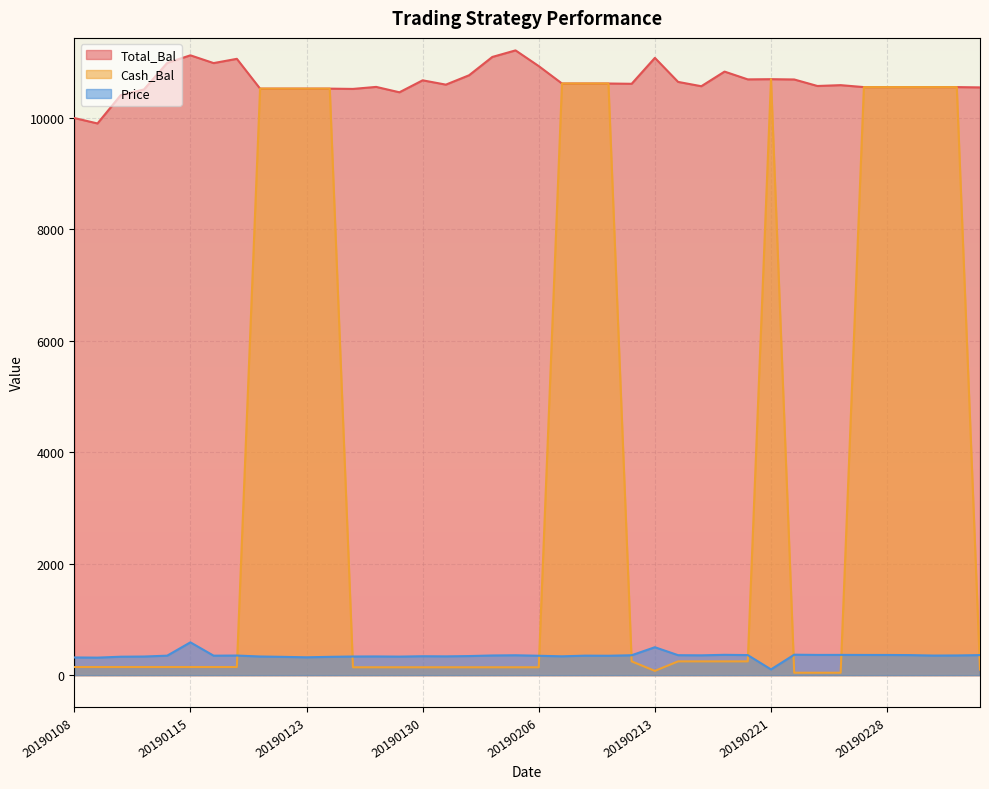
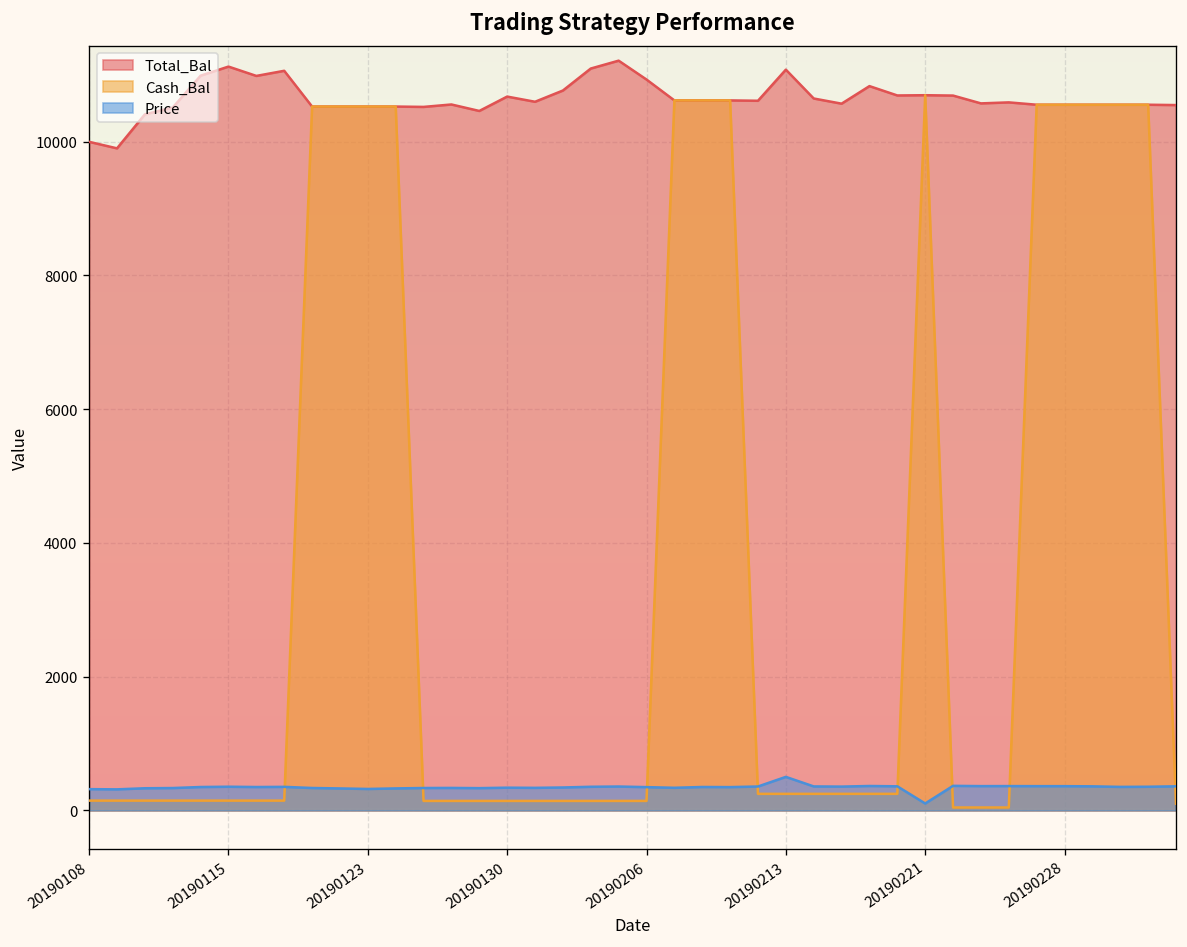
Price, 20190115: 600 -> 400
Cash_Bal, 20190213: 100 -> 200
